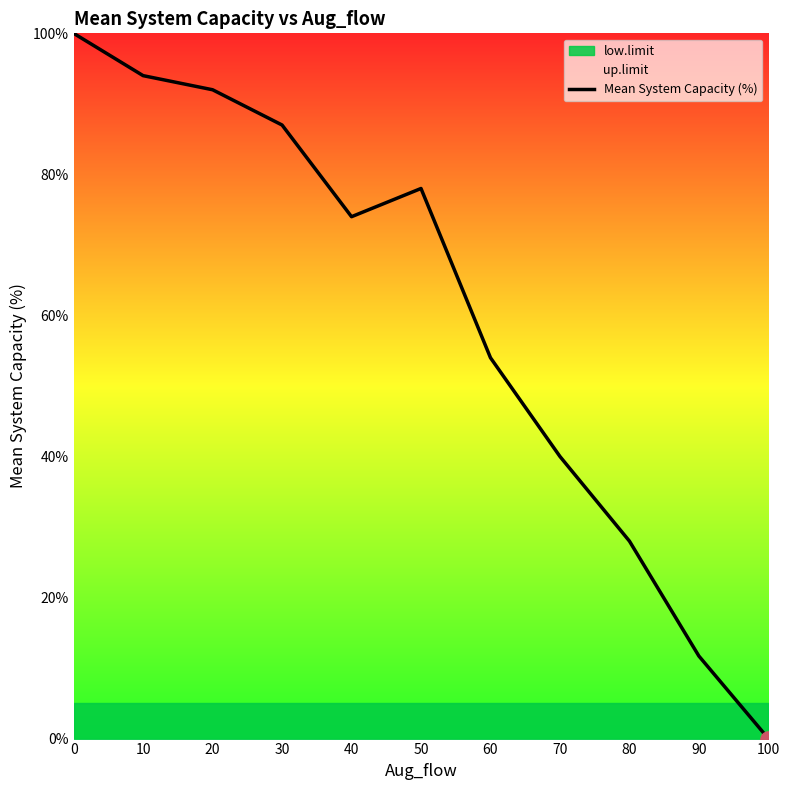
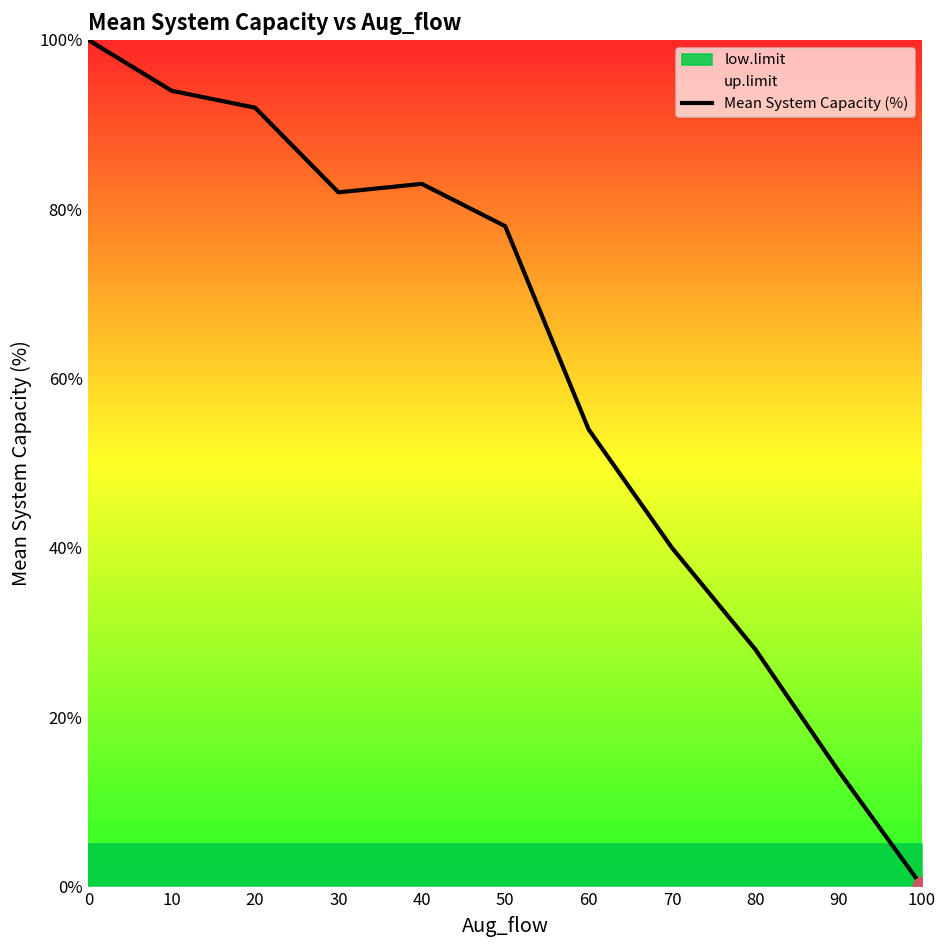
Mean System Capacity (%), 30: 87% -> 82%
Mean System Capacity (%), 40: 74% -> 83%
Mean System Capacity (%), 90: 12% -> 14%
